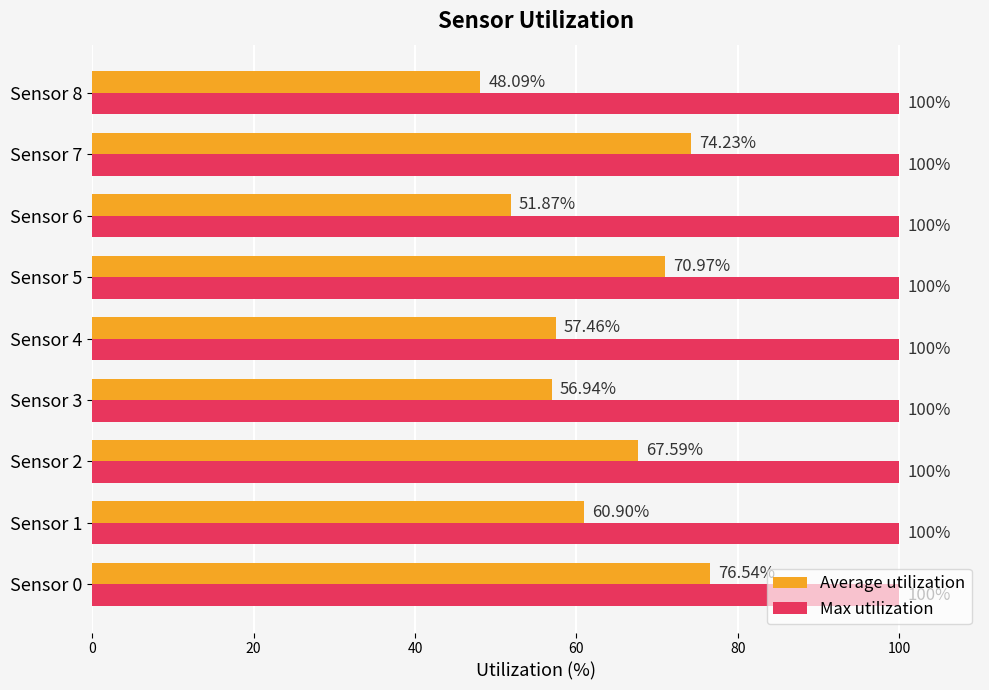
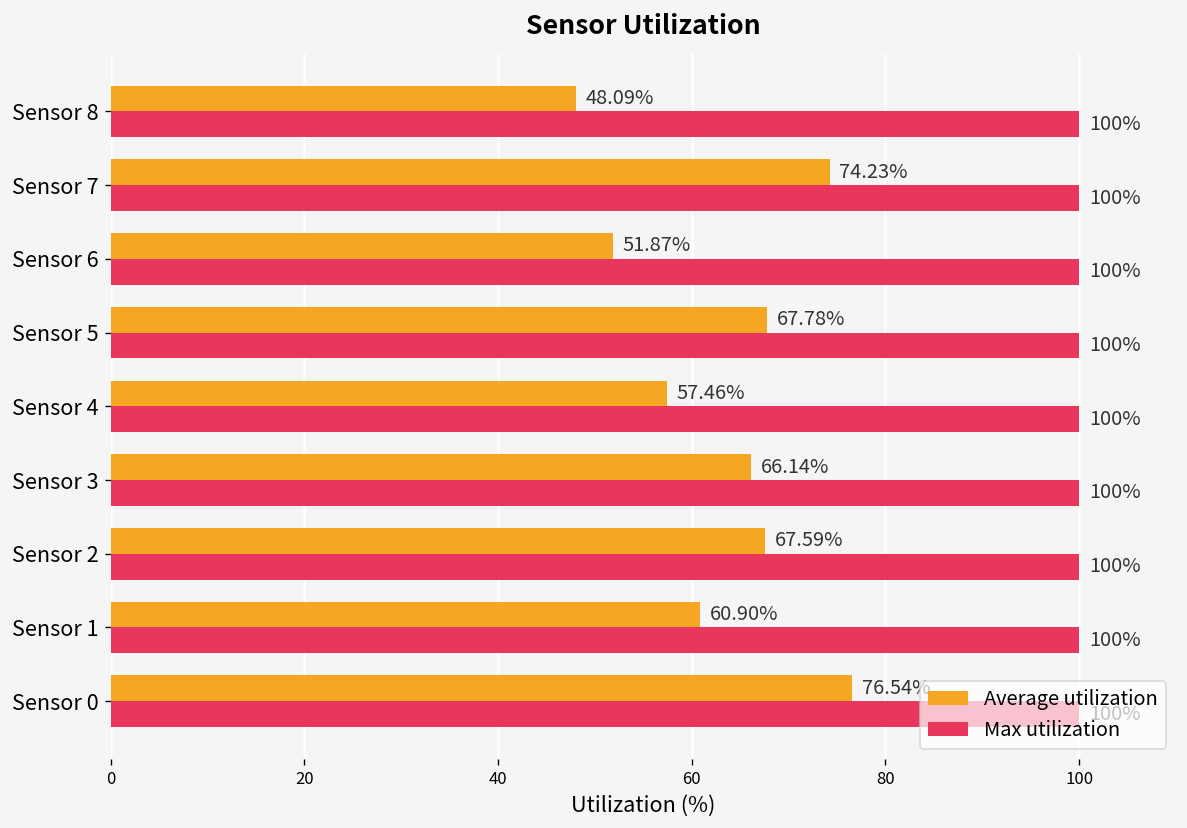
Average utilization, Sensor 5: 70.97% -> 67.78%
Average utilization, Sensor 3: 56.94% -> 66.14%
